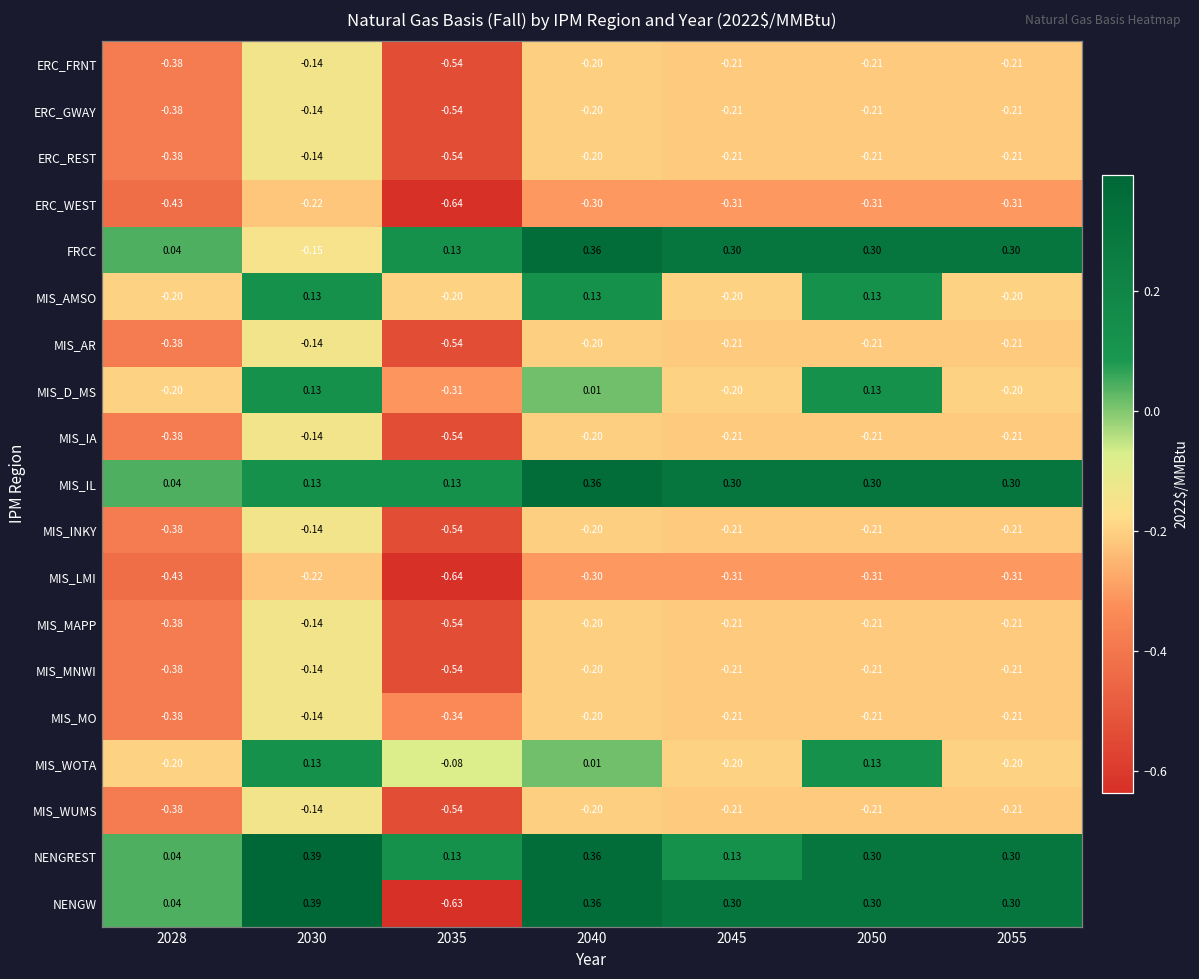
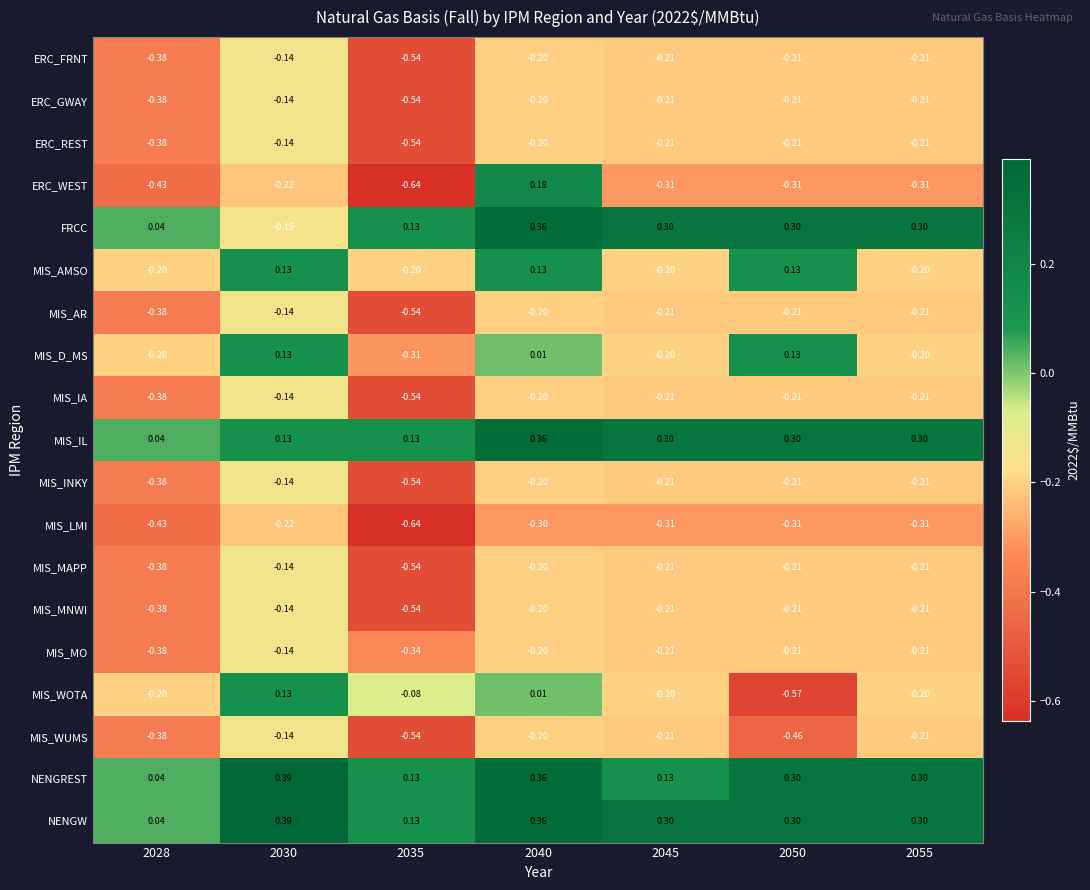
ERC_WEST, 2040: -0.30 -> 0.18
MIS_WOTA, 2050: 0.13 -> -0.57
MIS_WUMS, 2050: -0.21 -> -0.46
NENGW, 2035: -0.63 -> 0.13
